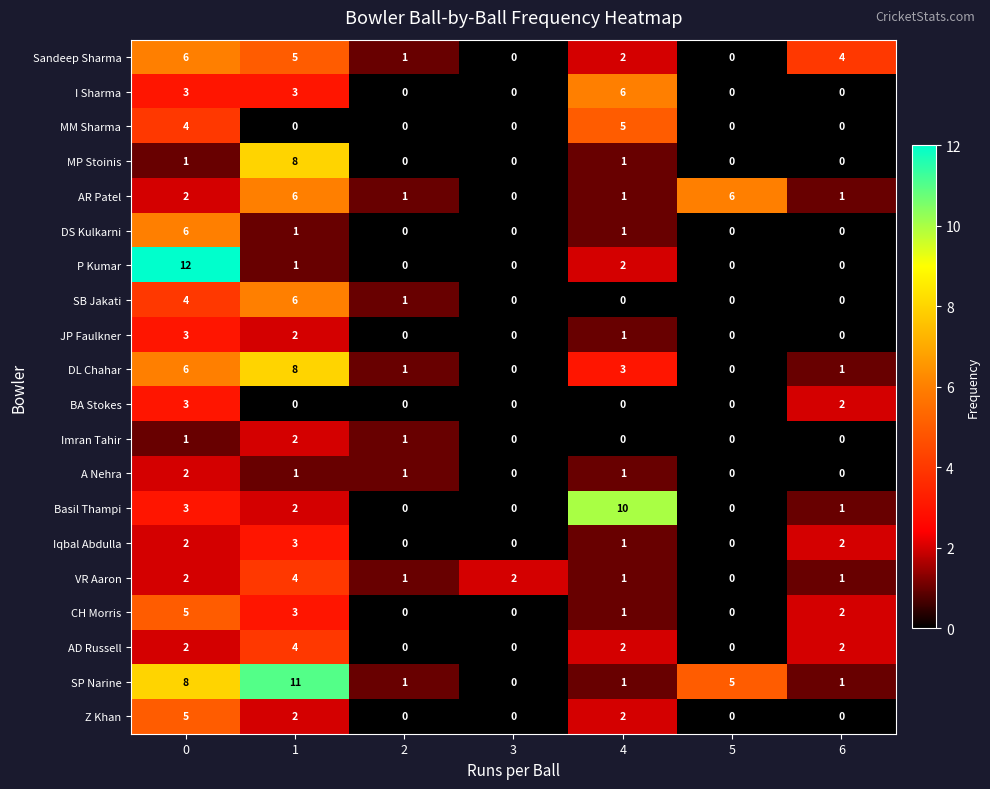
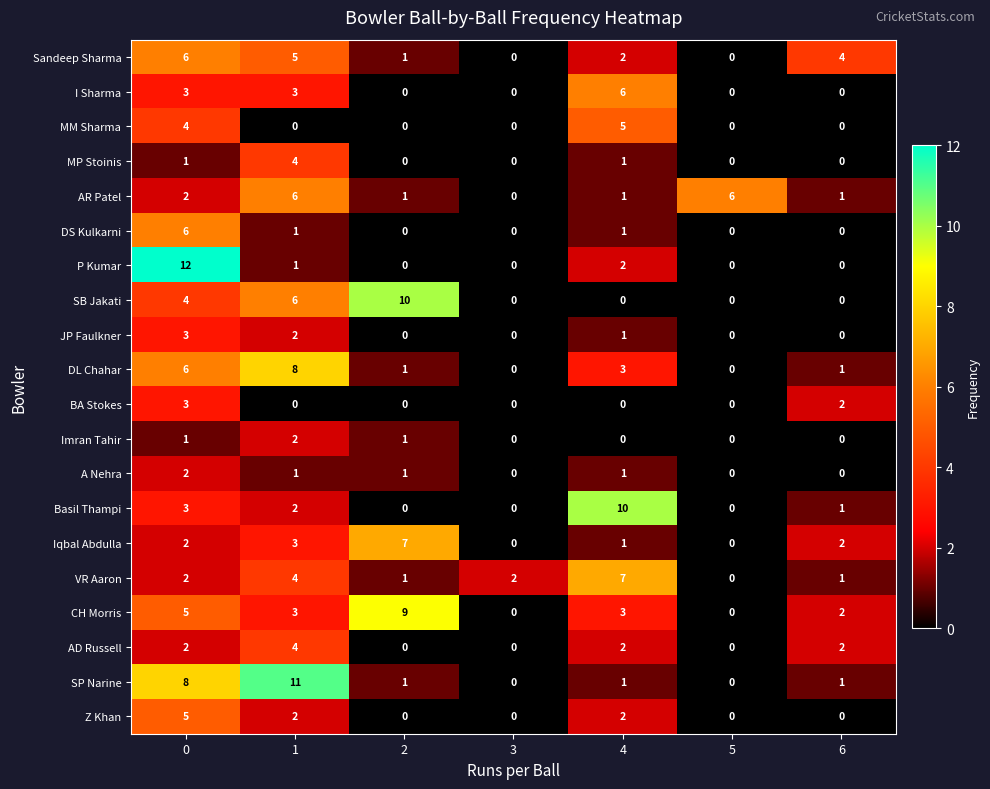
MP Stoinis, 1: 8 -> 4
SB Jakati, 2: 1 -> 10
Iqbal Abdulla, 2: 0 -> 7
VR Aaron, 4: 1 -> 7
CH Morris, 2: 0 -> 9
CH Morris, 4: 1 -> 3
SP Narine, 5: 5 -> 0
